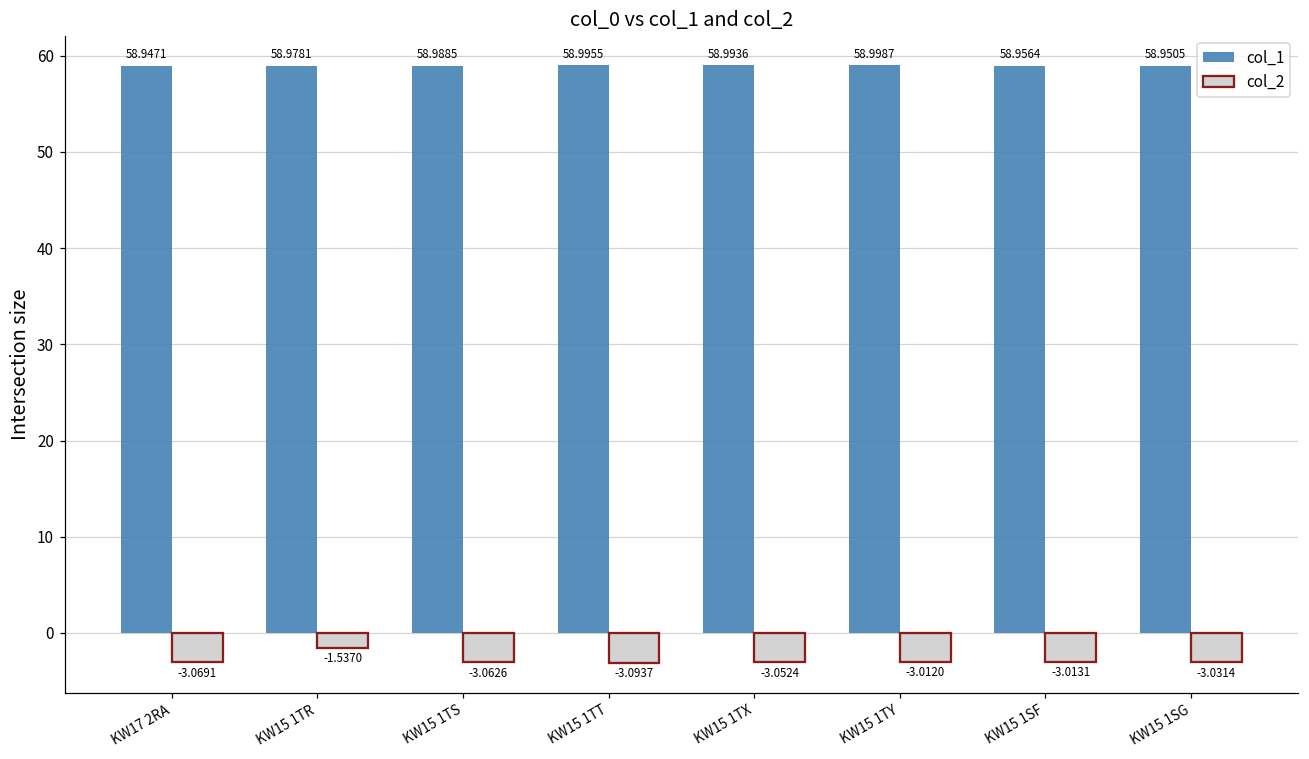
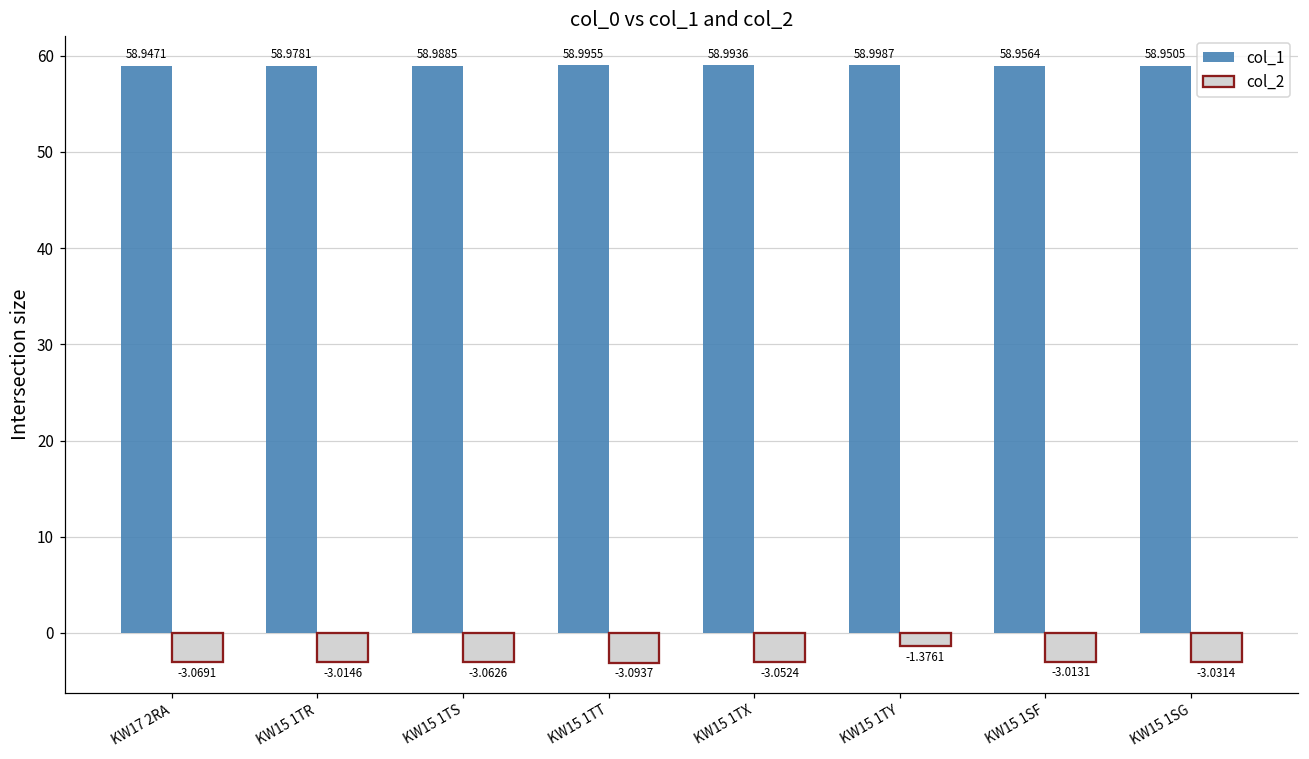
col_2, KW15 1TR: -1.5370 -> -3.0146
col_2, KW15 1TY: -3.0120 -> -1.3761
